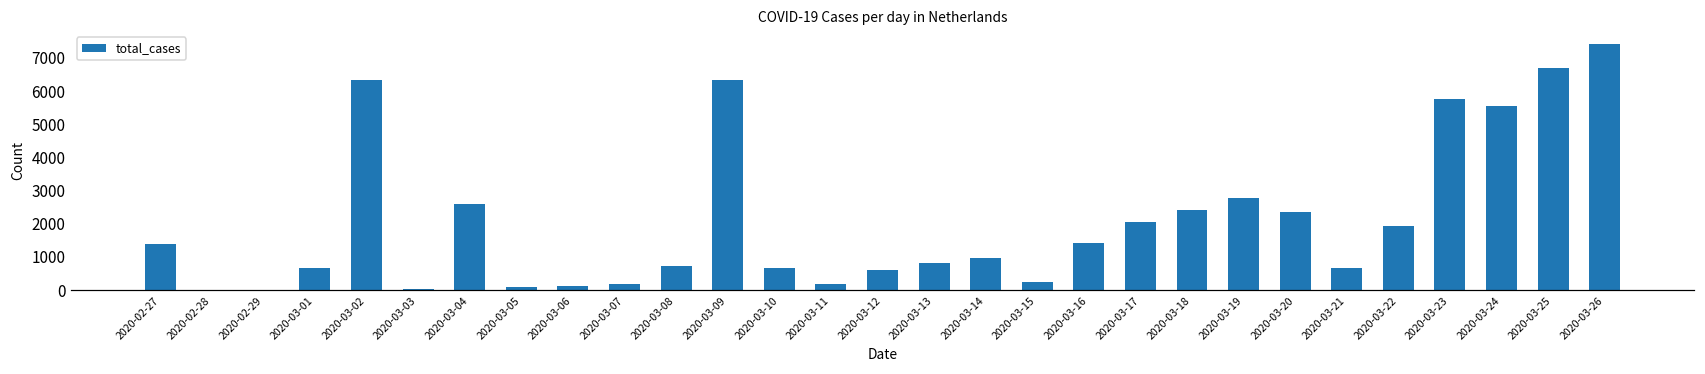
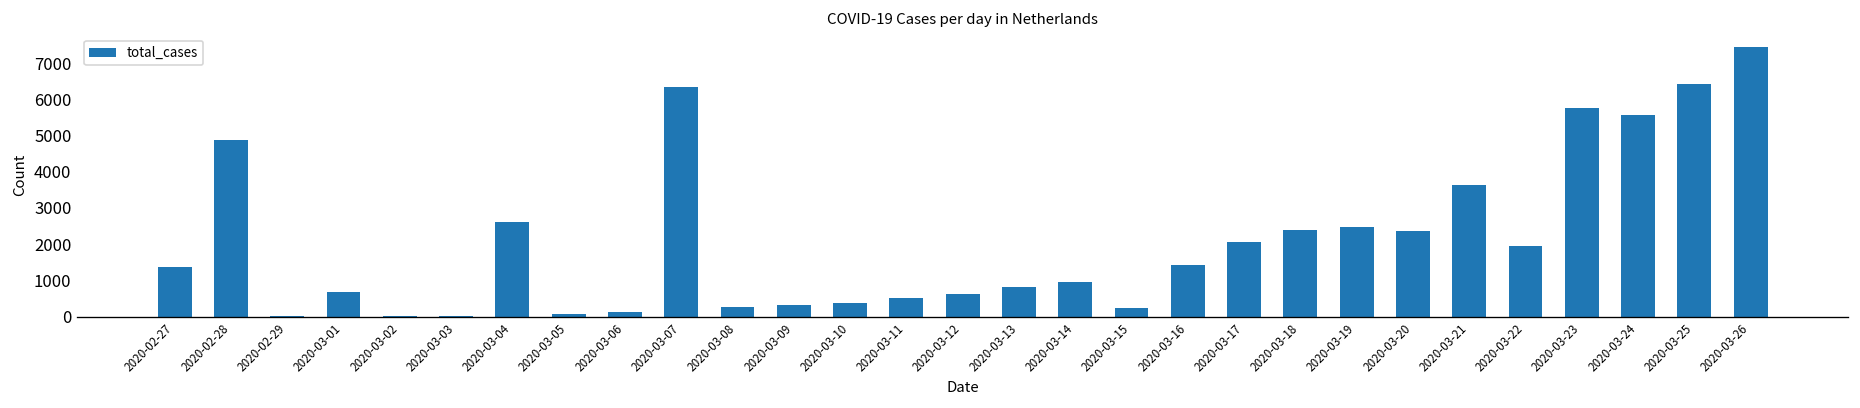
2020-02-28: 0 -> 4900
2020-03-02: 6300 -> 0
2020-03-07: 200 -> 6300
2020-03-08: 700 -> 300
2020-03-09: 6300 -> 300
2020-03-10: 700 -> 400
2020-03-11: 200 -> 500
2020-03-19: 2800 -> 2500
2020-03-21: 700 -> 3600
2020-03-25: 6700 -> 6400
